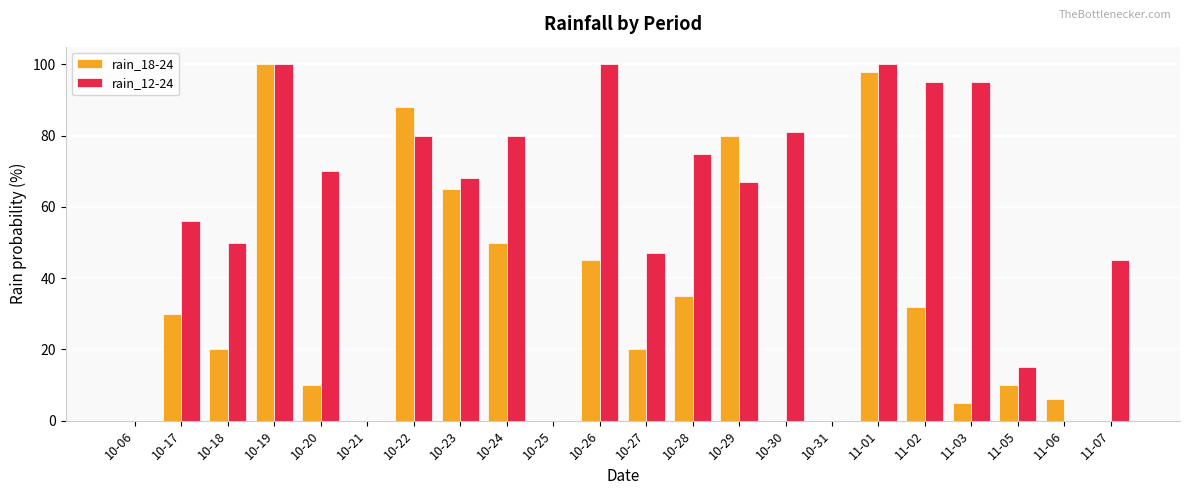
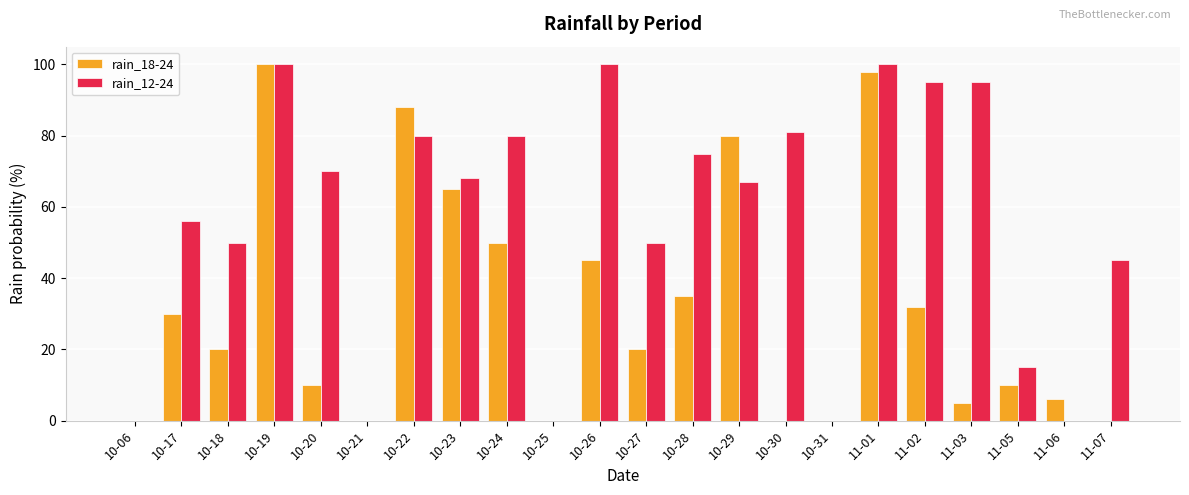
rain_12-24, 10-27: 47 -> 50
